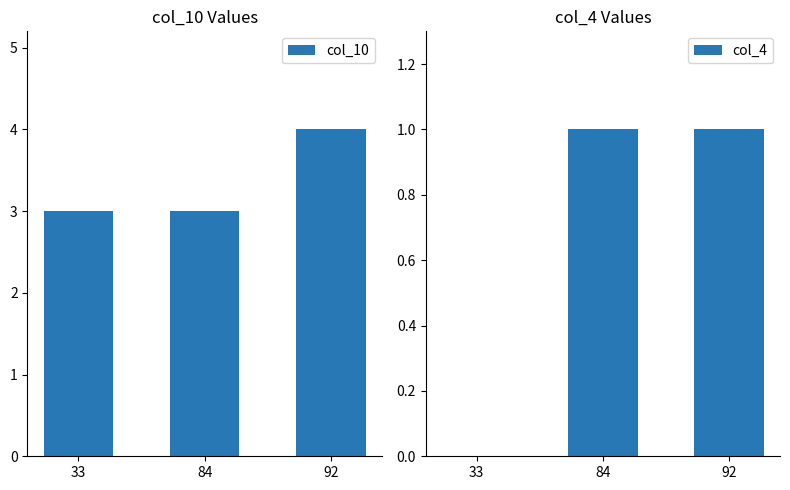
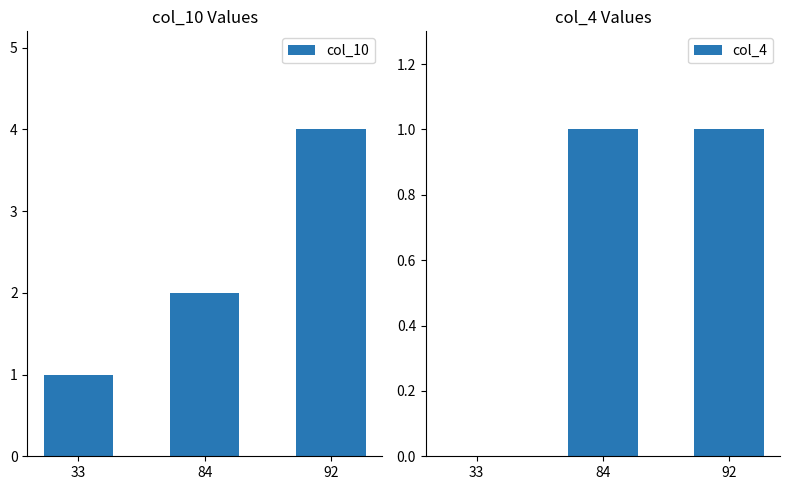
col_10 Values, 33: 3 -> 1
col_10 Values, 84: 3 -> 2
